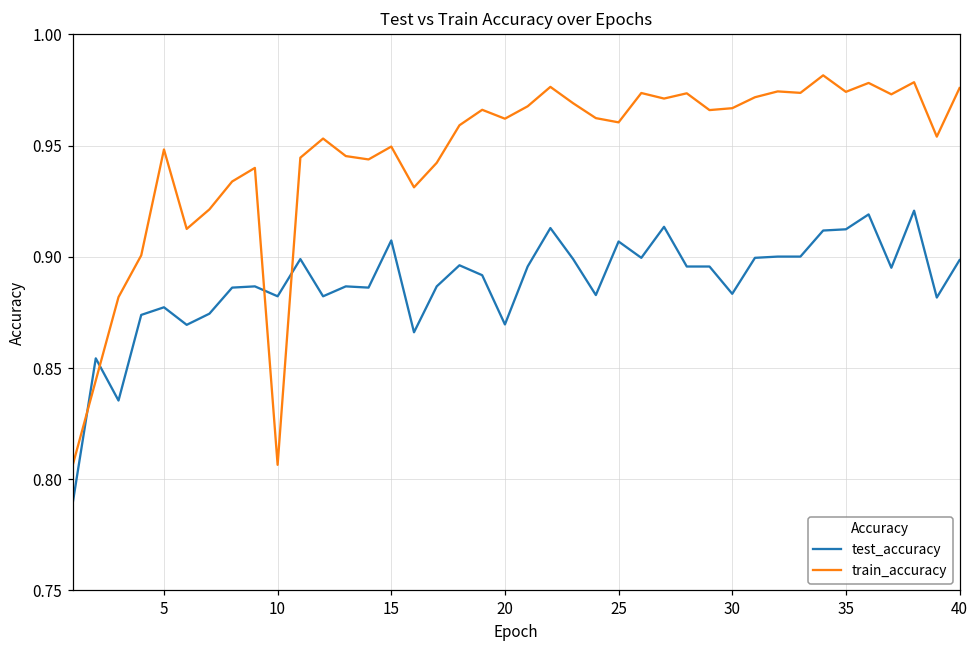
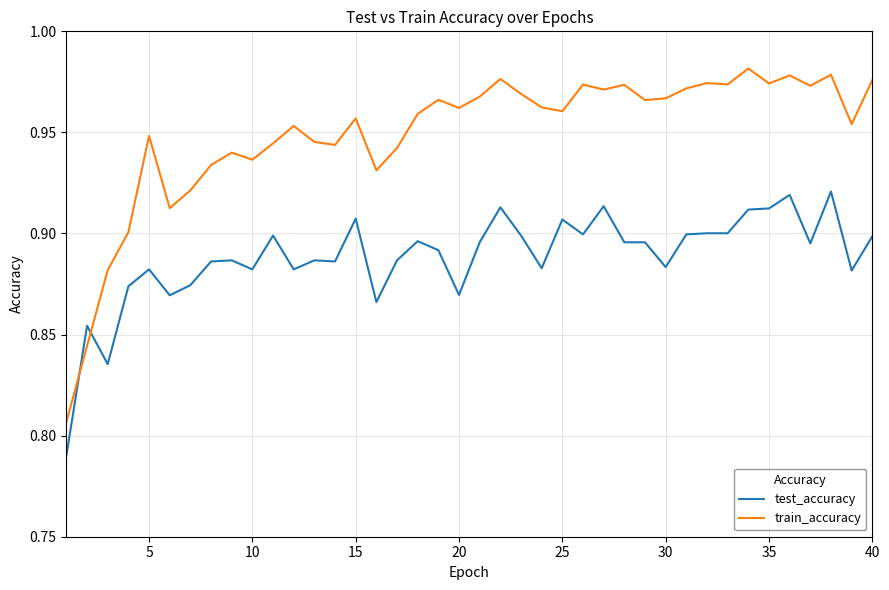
test_accuracy, 5: 0.877 -> 0.882
train_accuracy, 10: 0.806 -> 0.937
train_accuracy, 15: 0.950 -> 0.957
